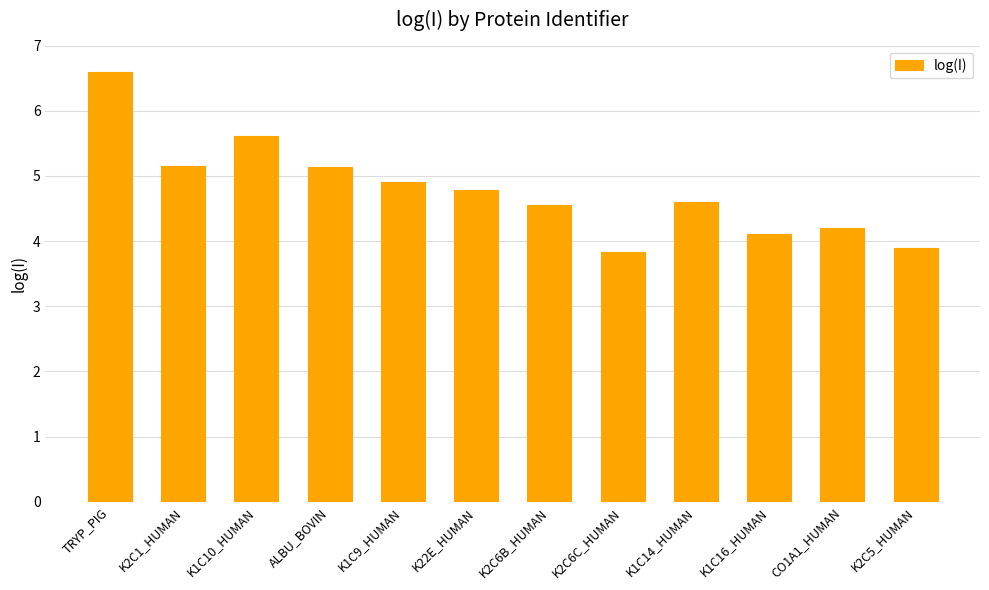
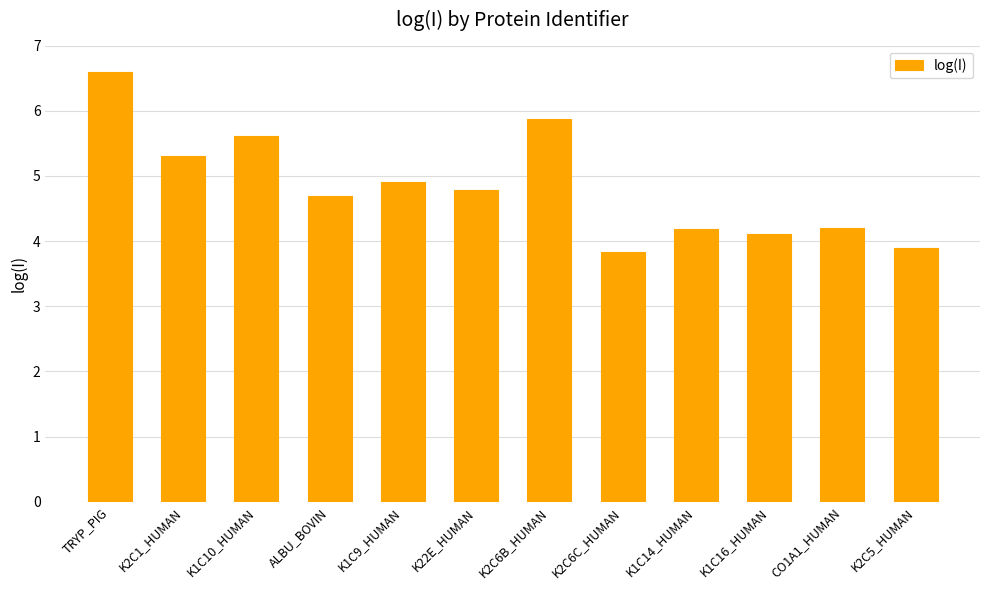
K2C1_HUMAN: 5.2 -> 5.3
ALBU_BOVIN: 5.1 -> 4.7
K2C6B_HUMAN: 4.6 -> 5.9
K1C14_HUMAN: 4.6 -> 4.2
